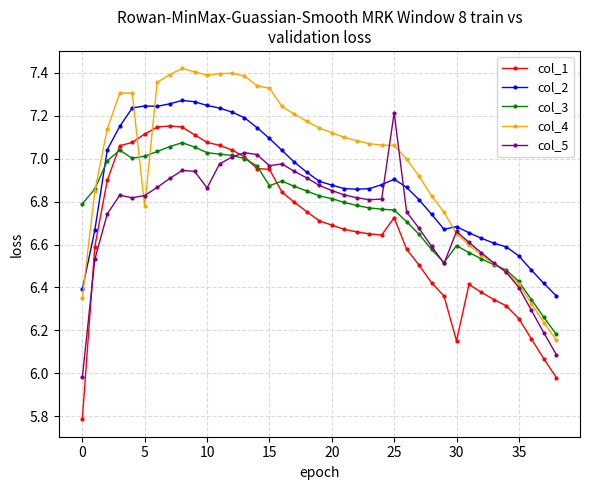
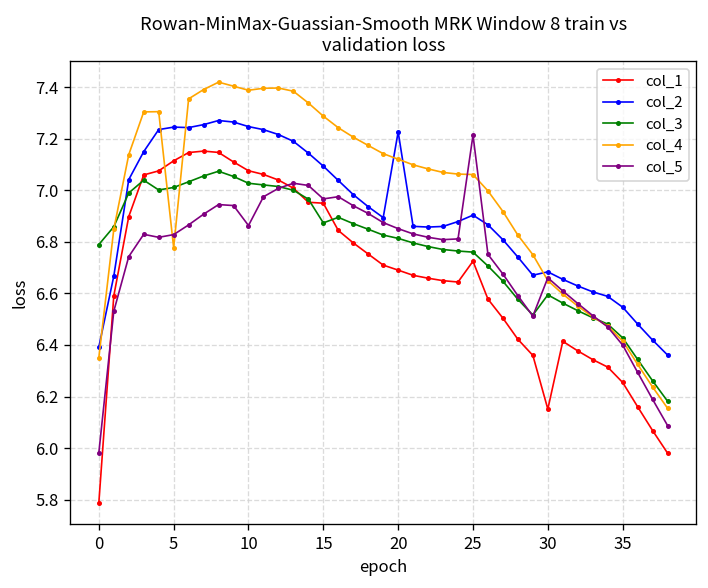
col_4, 15: 7.33 -> 7.29
col_2, 20: 6.88 -> 7.23
